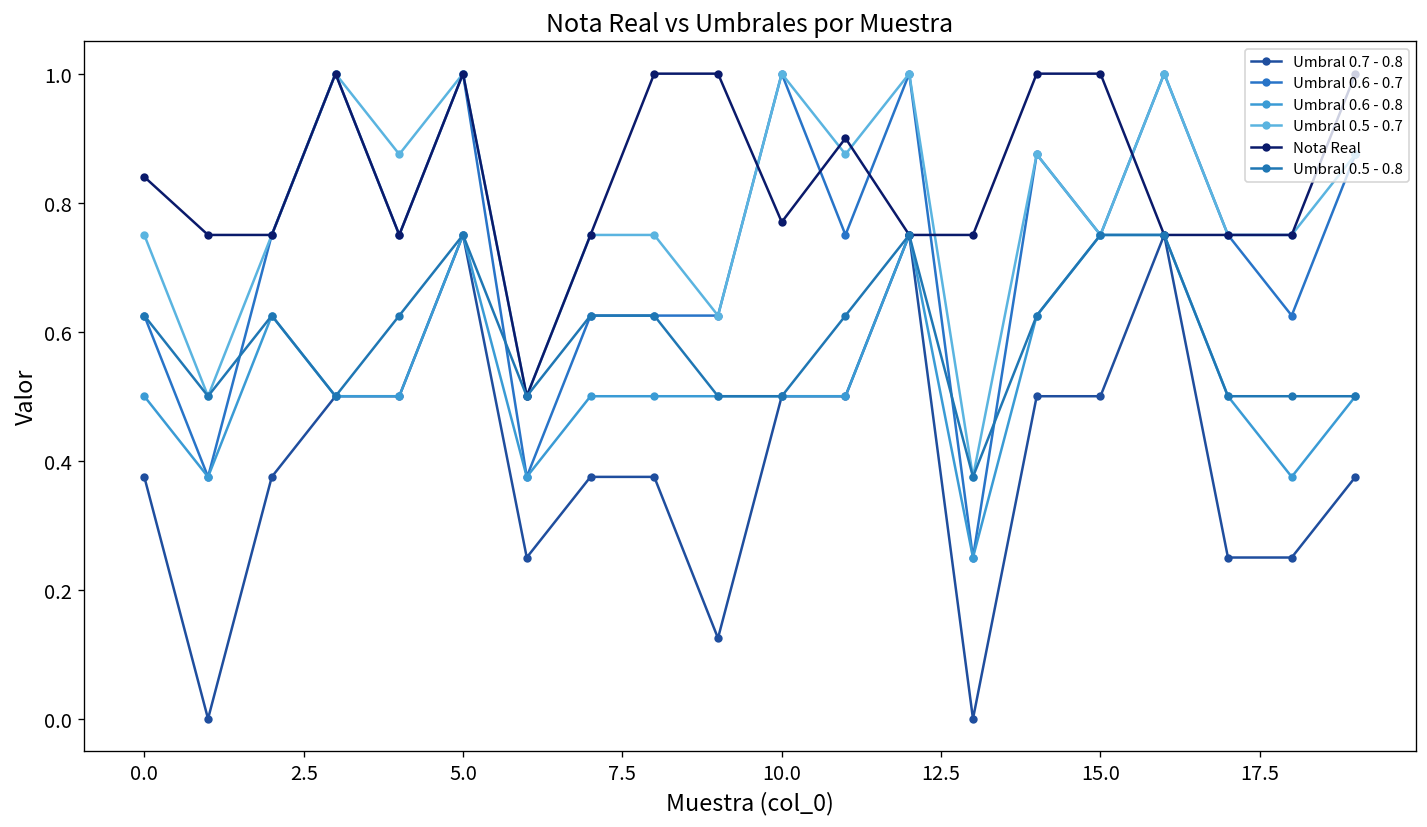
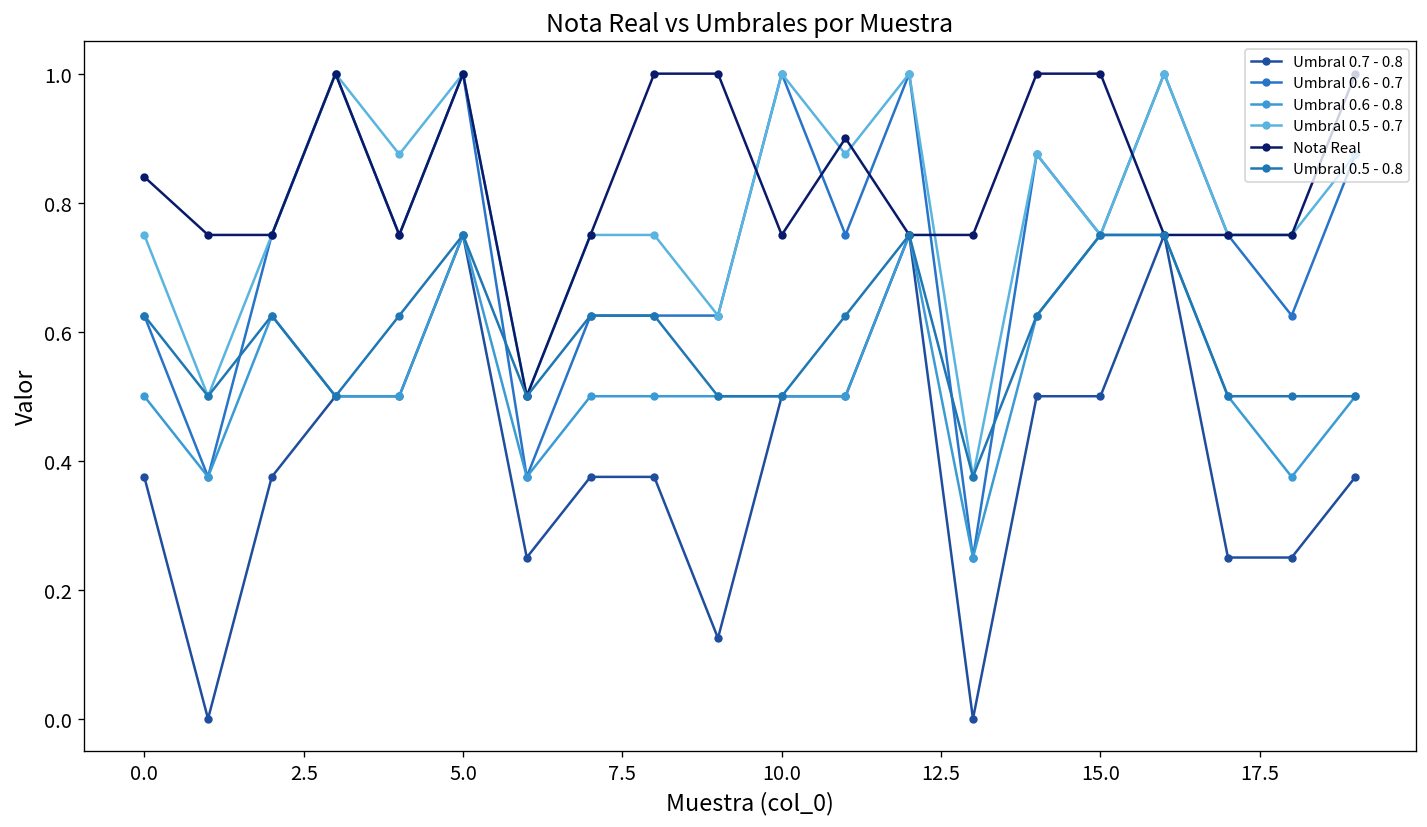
Nota Real, 10.0: 0.77 -> 0.75
